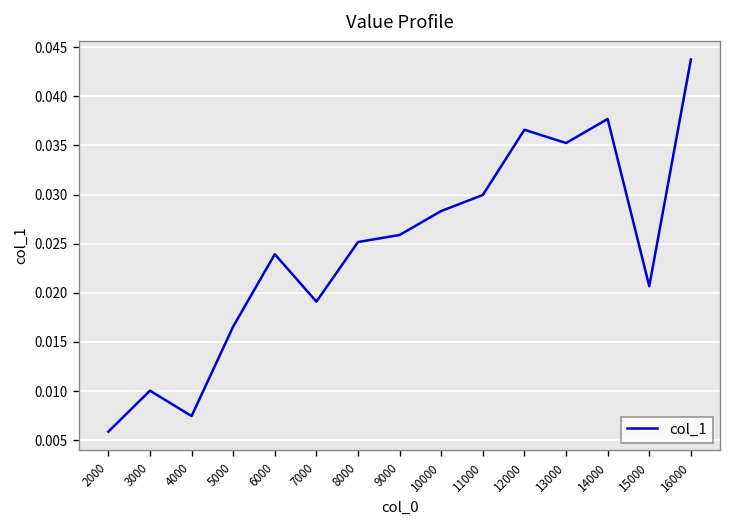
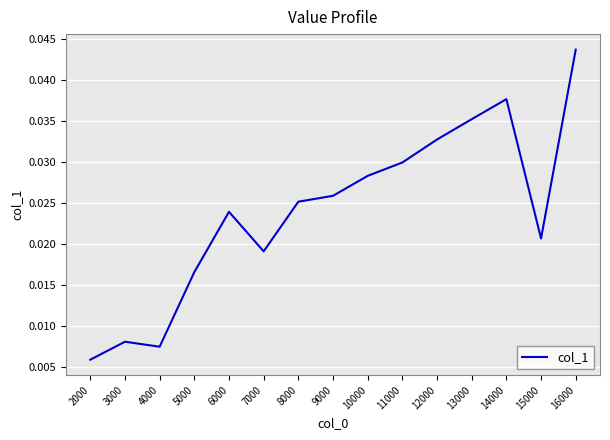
3000: 0.010 -> 0.008
12000: 0.037 -> 0.033
